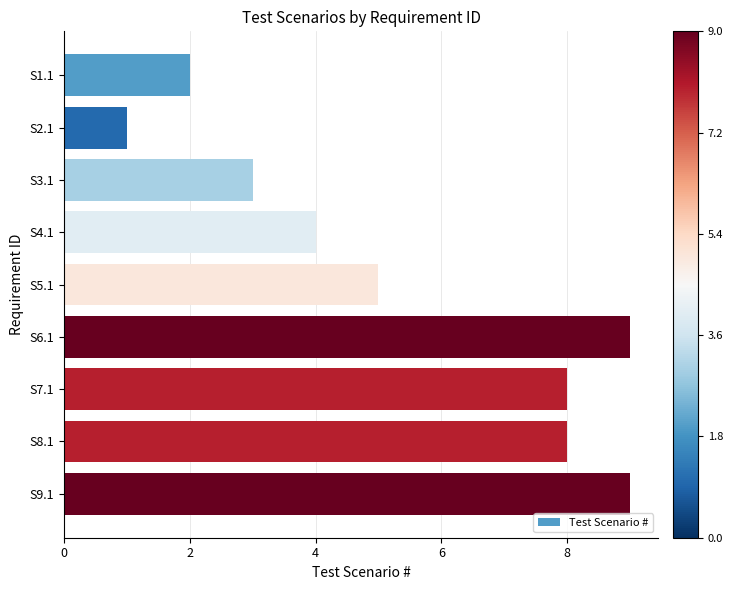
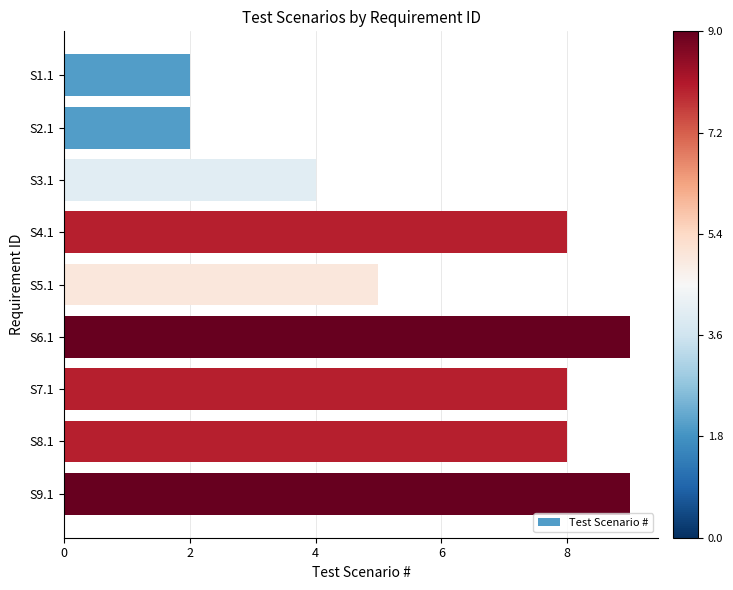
S2.1: 1 -> 2
S3.1: 3 -> 4
S4.1: 4 -> 8
